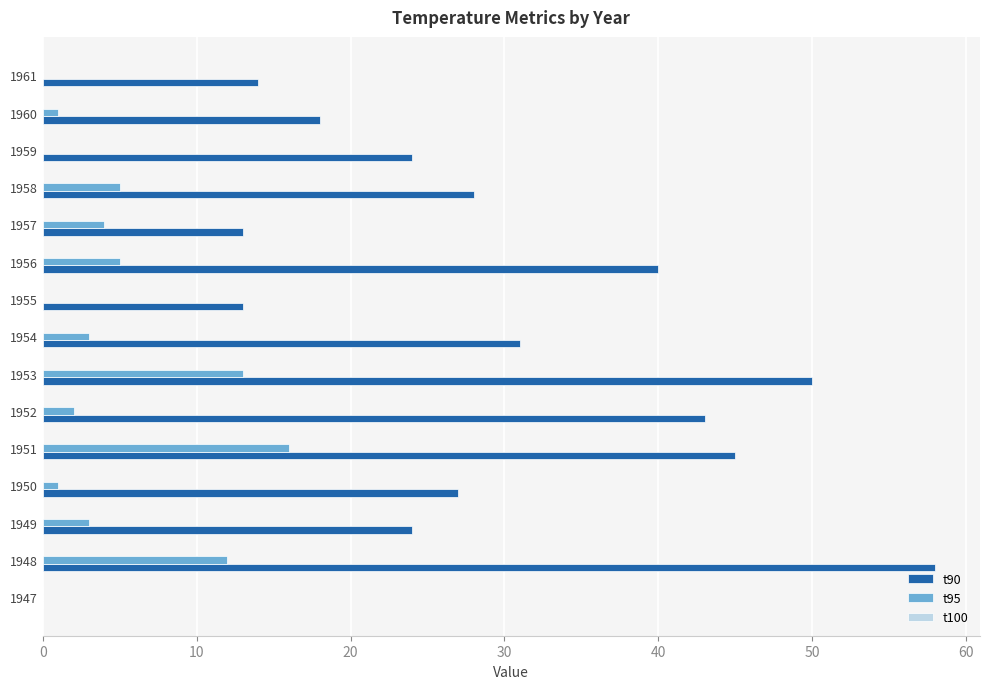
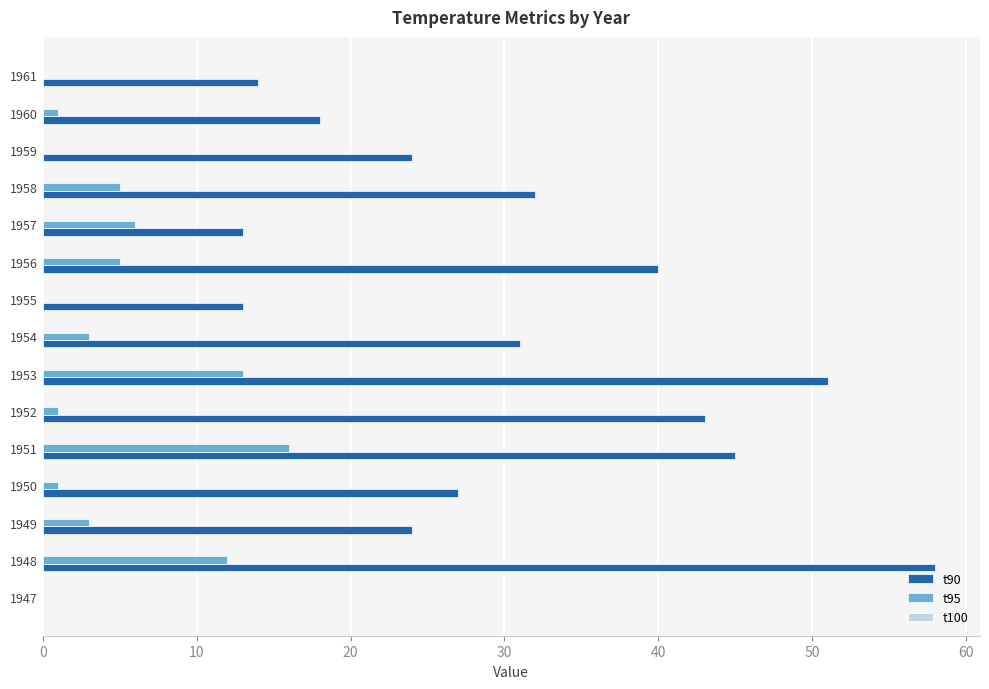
t90, 1958: 28 -> 32
t95, 1957: 4 -> 6
t90, 1953: 50 -> 51
t95, 1952: 2 -> 1
